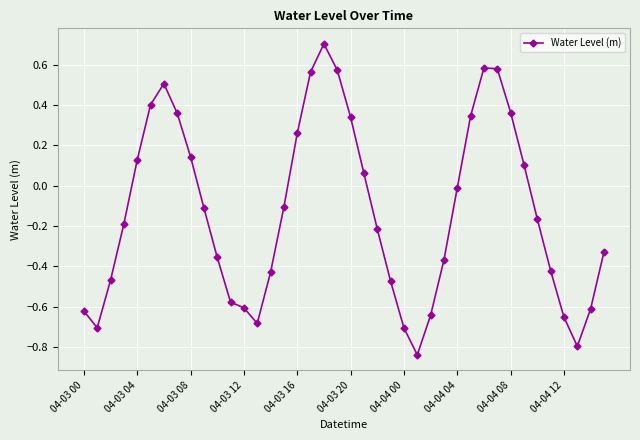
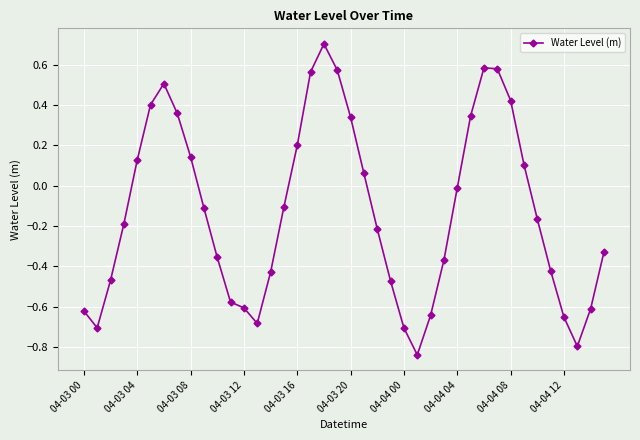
04-03 16: 0.26 -> 0.20
04-04 08: 0.36 -> 0.42
